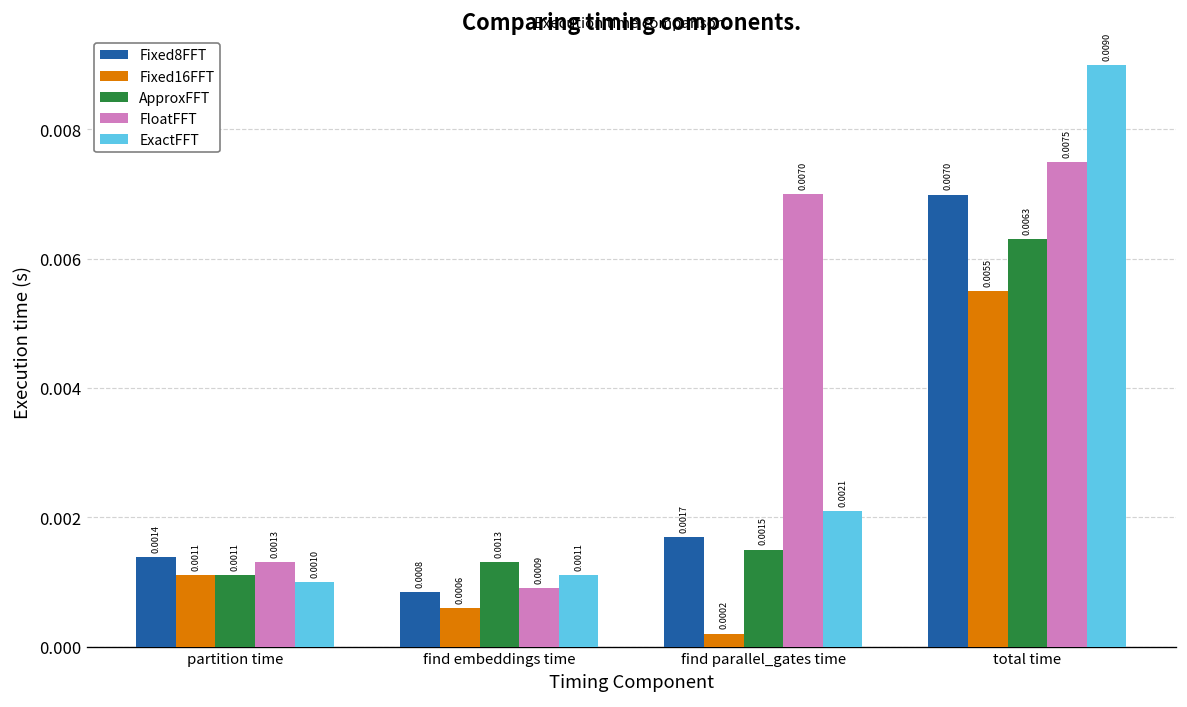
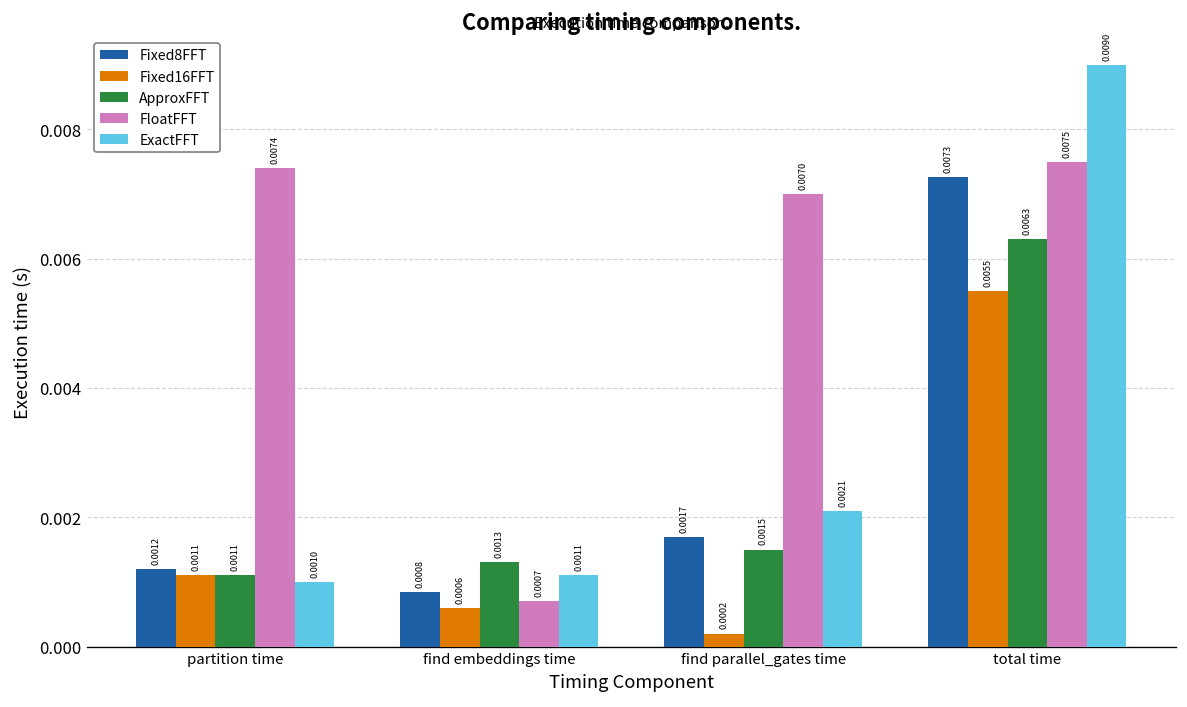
Fixed8FFT, partition time: 0.0014 -> 0.0012
FloatFFT, partition time: 0.0013 -> 0.0074
FloatFFT, find embeddings time: 0.0009 -> 0.0007
Fixed8FFT, total time: 0.0070 -> 0.0073
